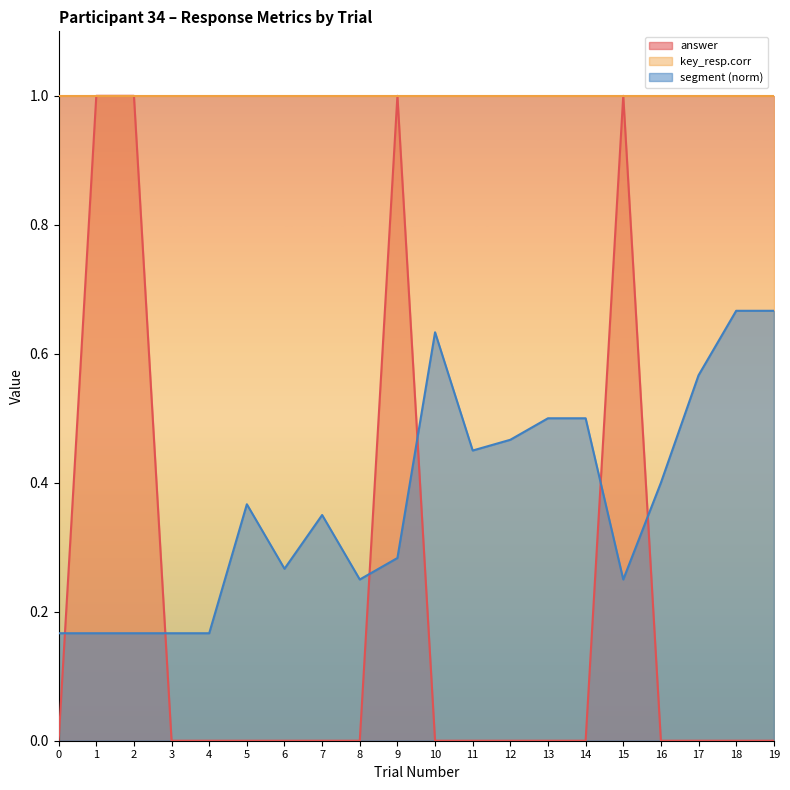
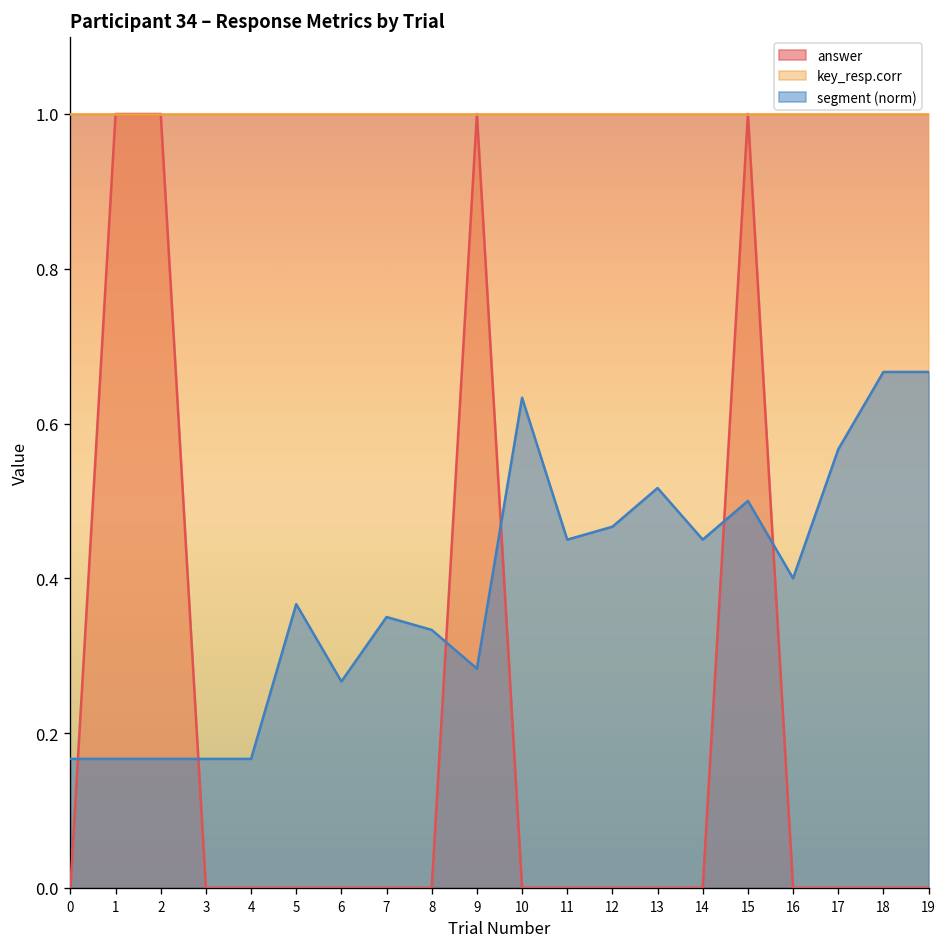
segment (norm), 8: 0.25 -> 0.33
segment (norm), 13: 0.50 -> 0.52
segment (norm), 14: 0.50 -> 0.45
segment (norm), 15: 0.25 -> 0.50
